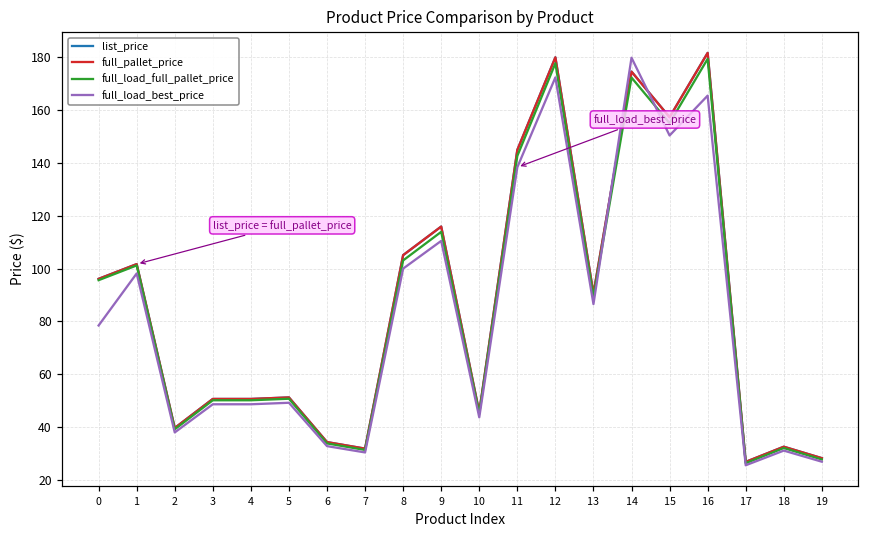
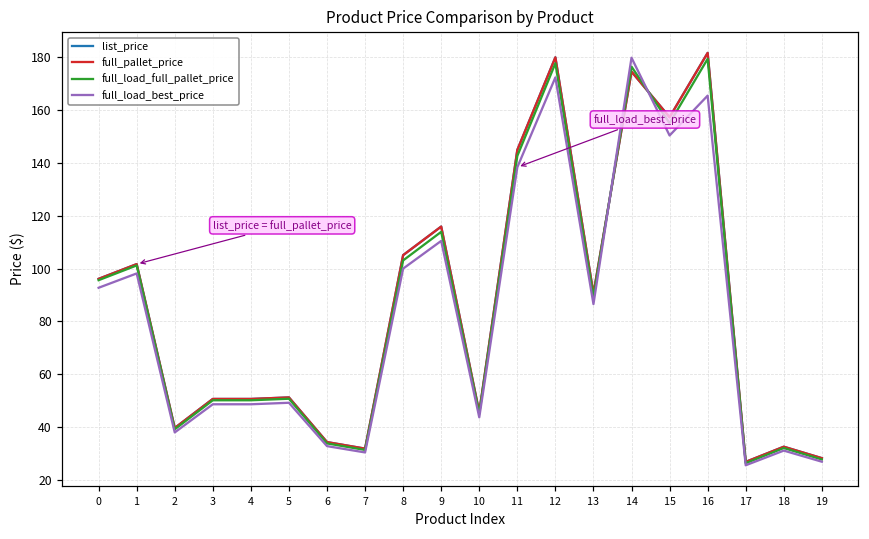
full_load_best_price, 0: 78 -> 93
full_load_full_pallet_price, 14: 172 -> 176
